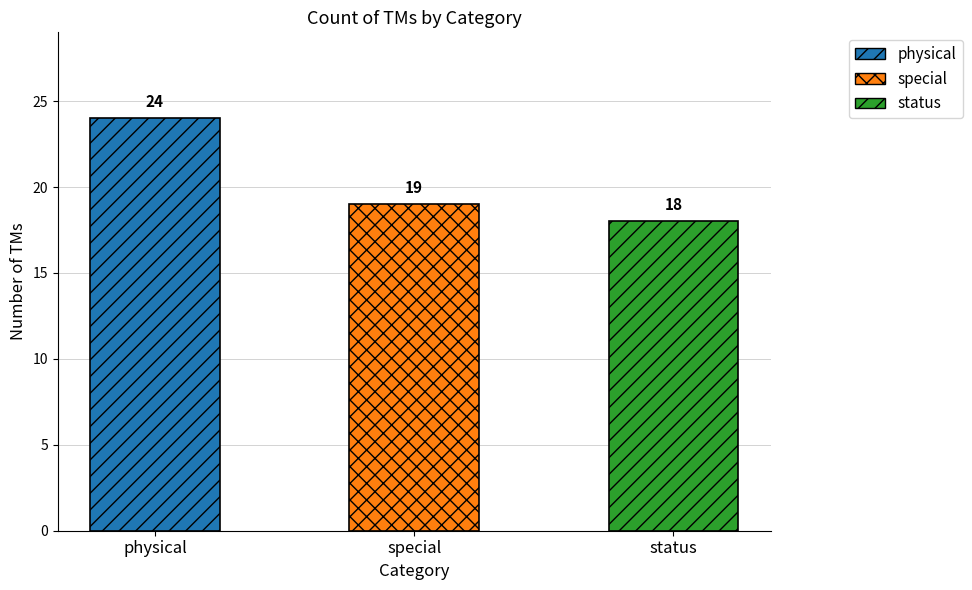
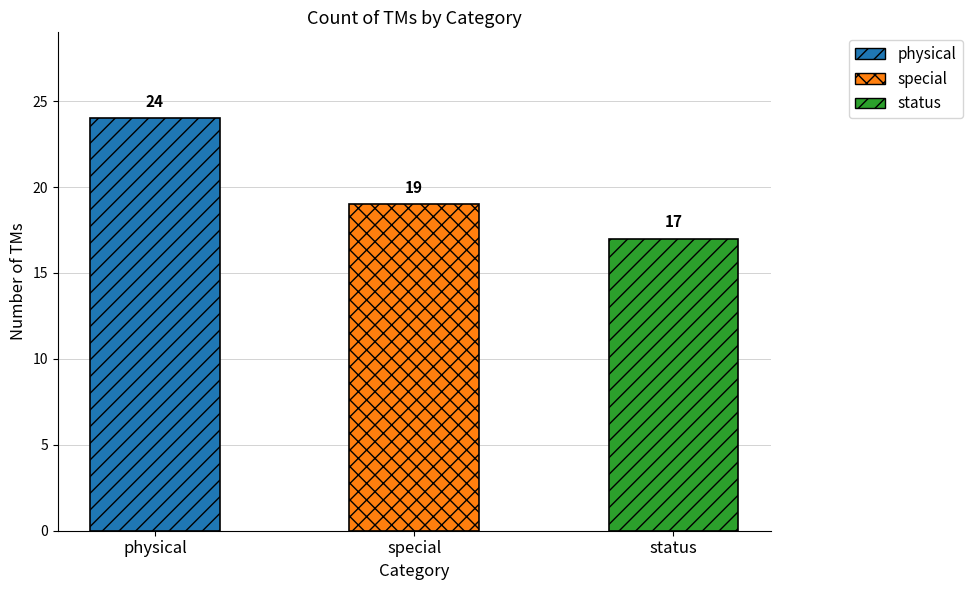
status: 18 -> 17
